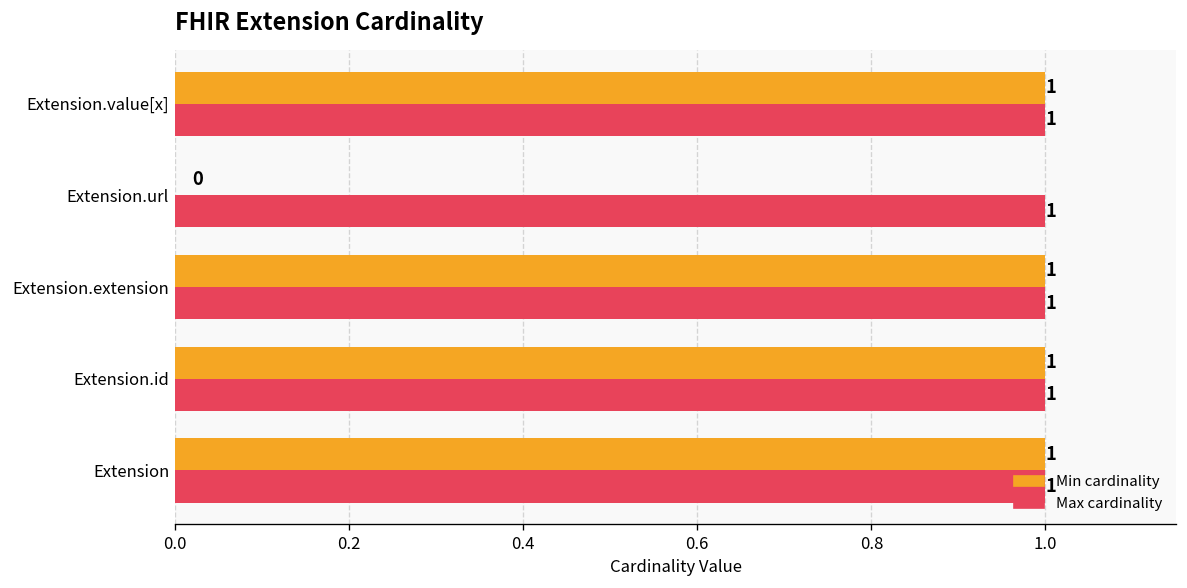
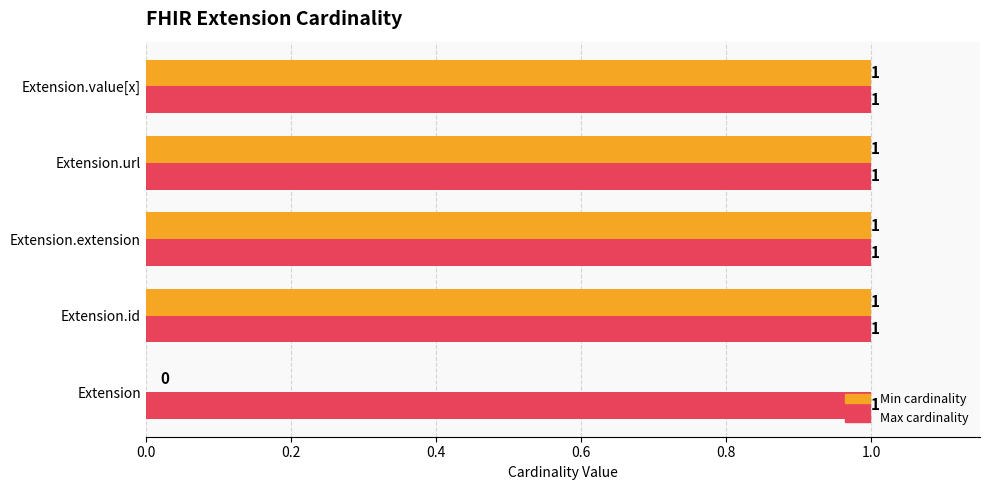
Min cardinality, Extension.url: 0 -> 1
Min cardinality, Extension: 1 -> 0
